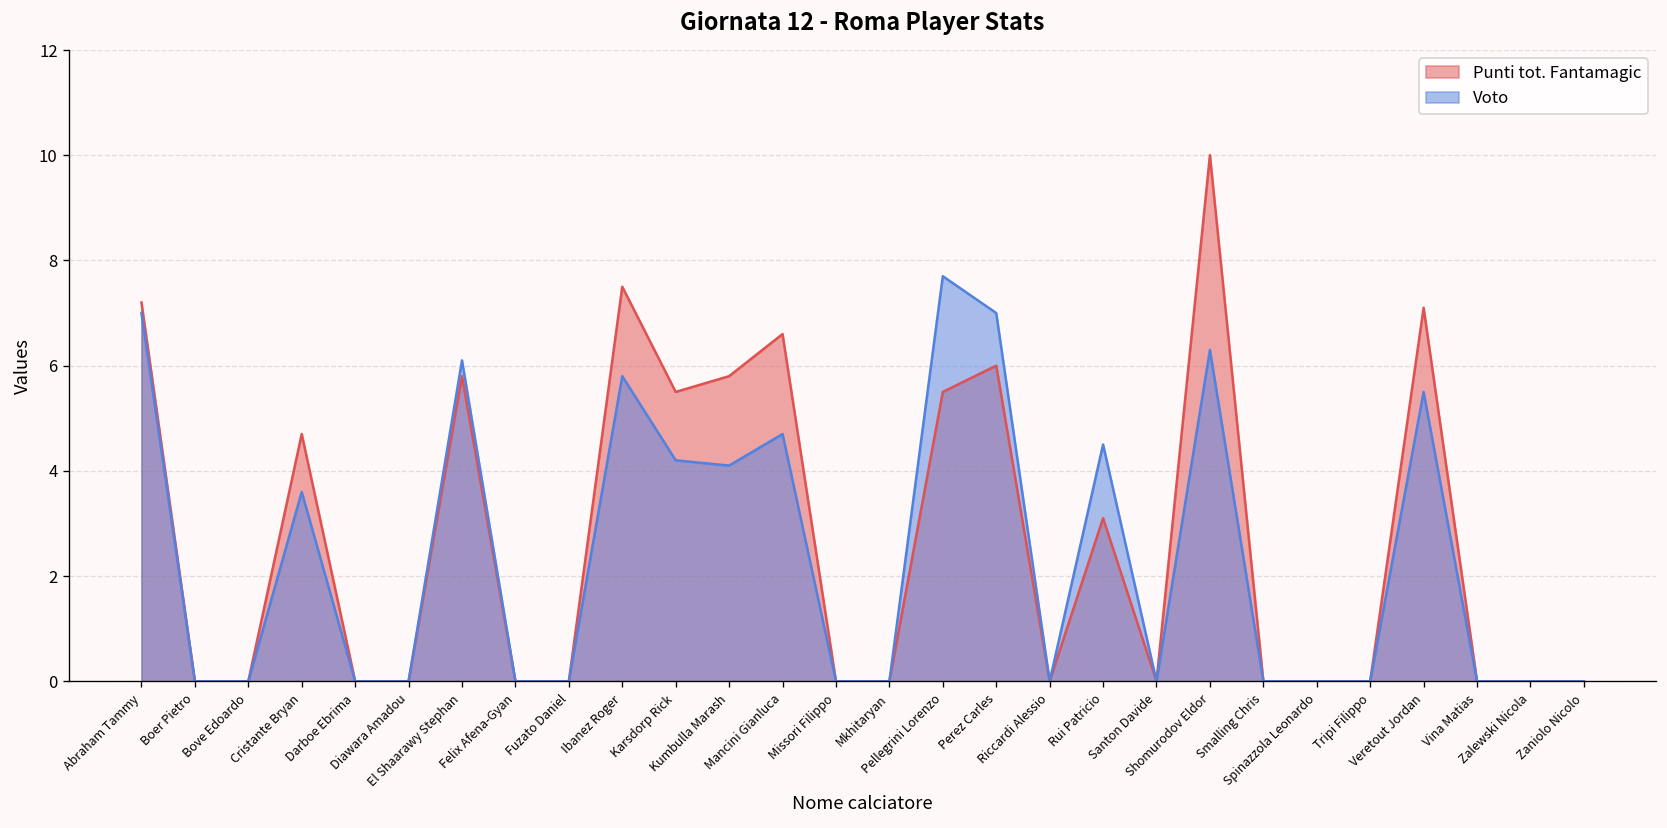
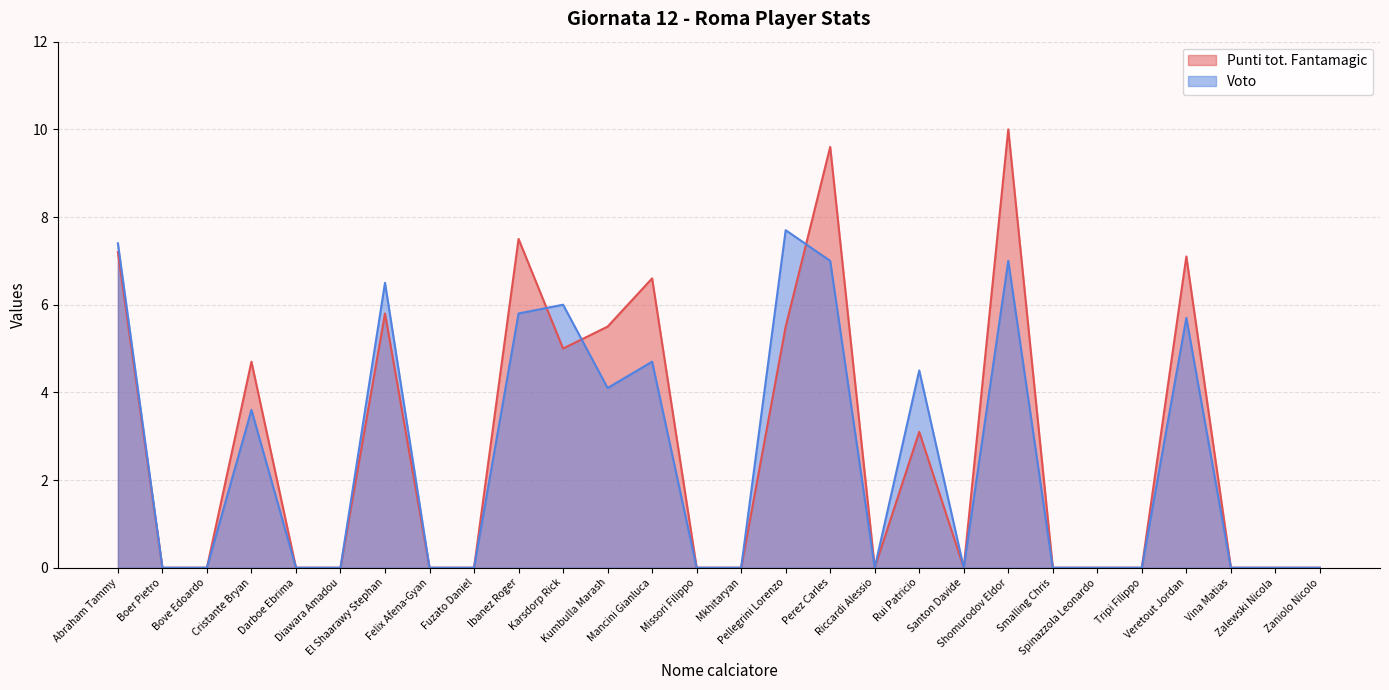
Voto, Abraham Tammy: 7.0 -> 7.4
Voto, El Shaarawy Stephan: 6.1 -> 6.5
Punti tot. Fantamagic, Karsdorp Rick: 5.5 -> 5.0
Voto, Karsdorp Rick: 4.2 -> 6.0
Punti tot. Fantamagic, Kumbulla Marash: 5.8 -> 5.5
Punti tot. Fantamagic, Perez Carles: 6.0 -> 9.6
Voto, Shomurodov Eldor: 6.3 -> 7.0
Voto, Veretout Jordan: 5.5 -> 5.7
